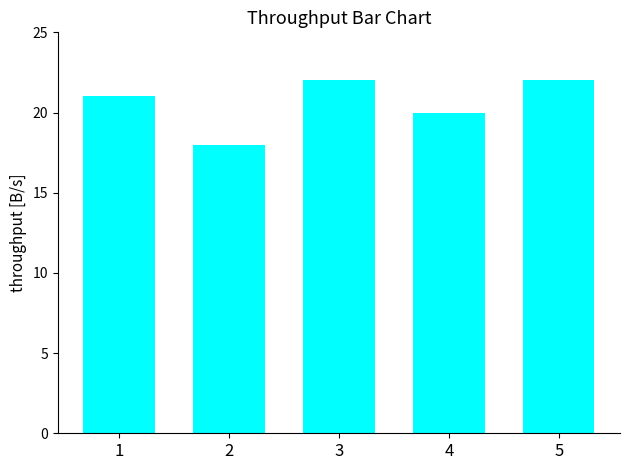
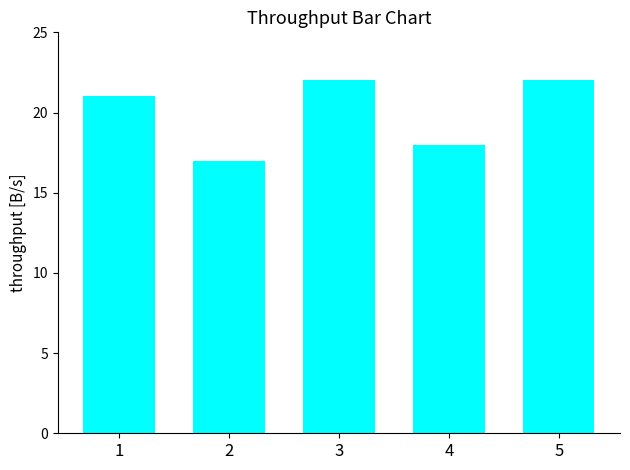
2: 18 -> 17
4: 20 -> 18
